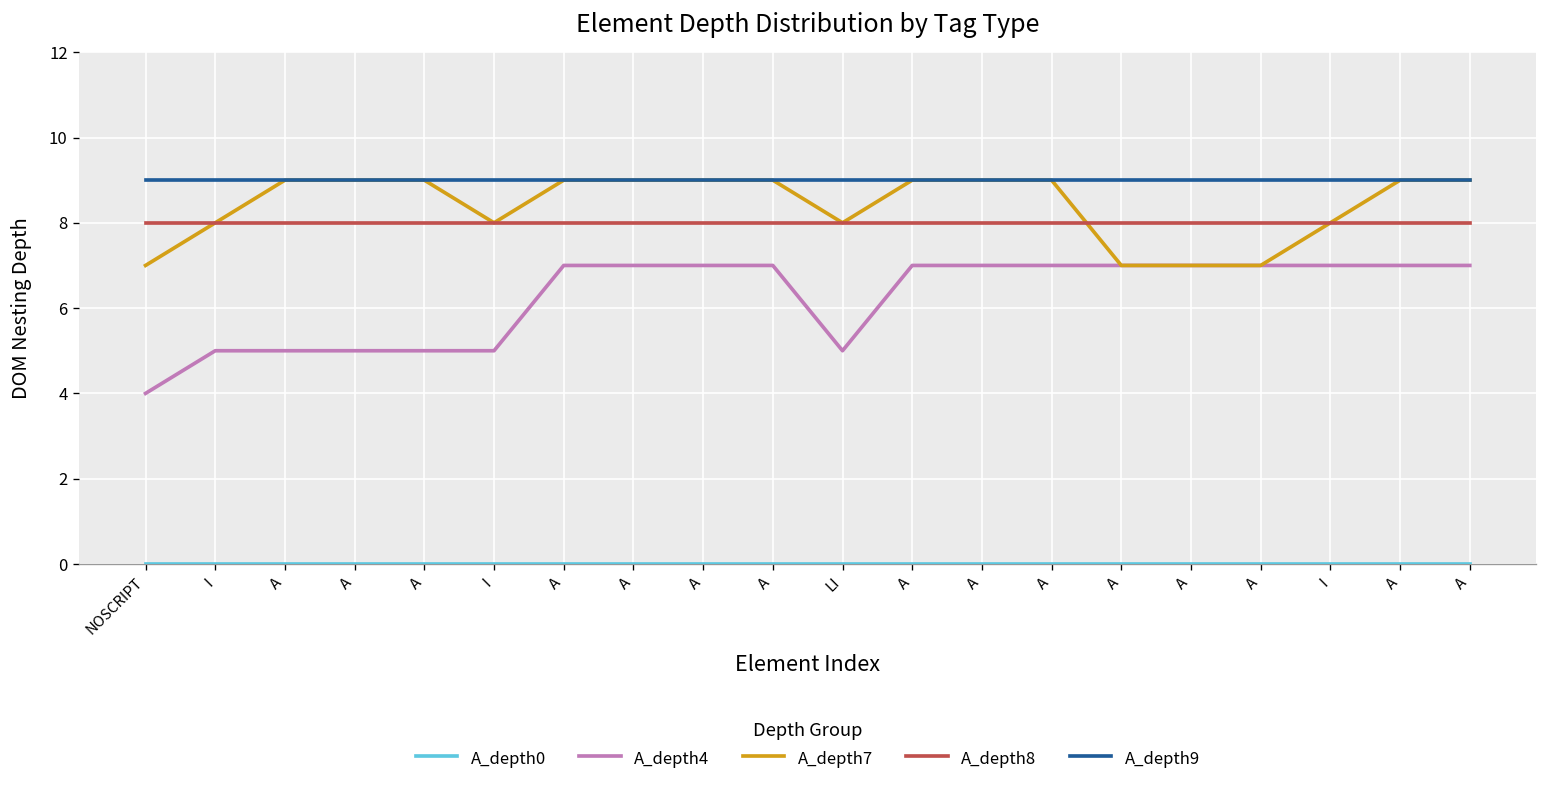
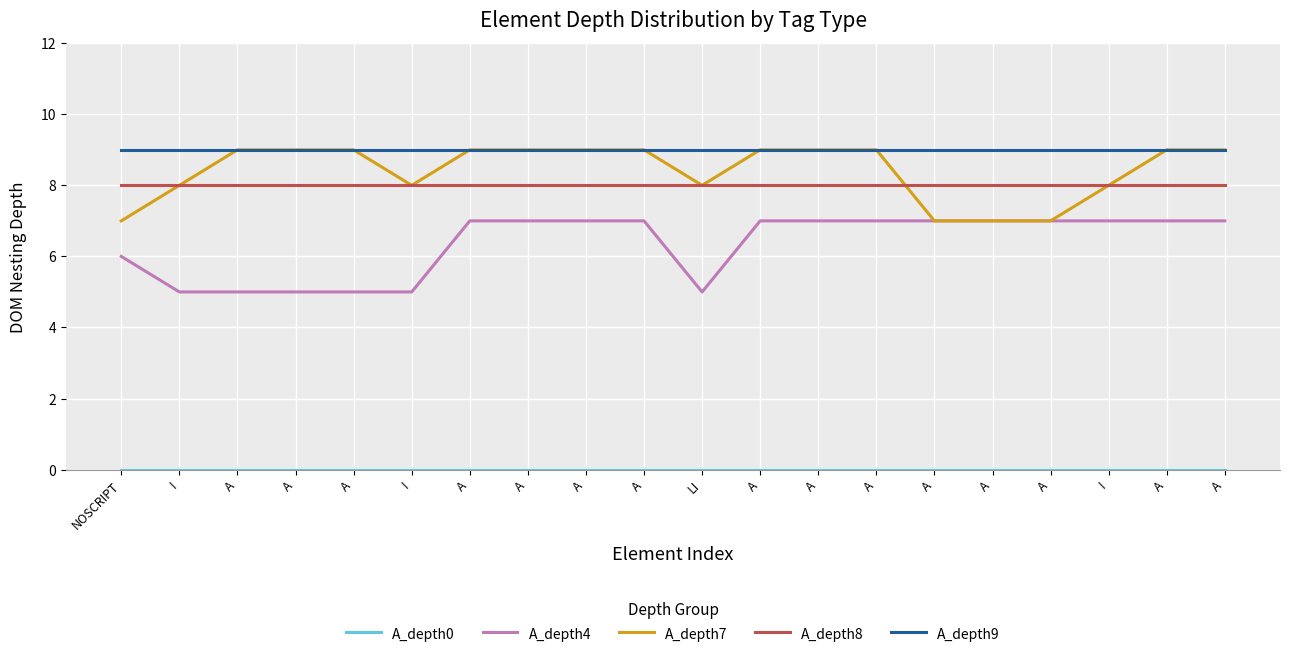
A_depth4, NOSCRIPT: 4 -> 6
